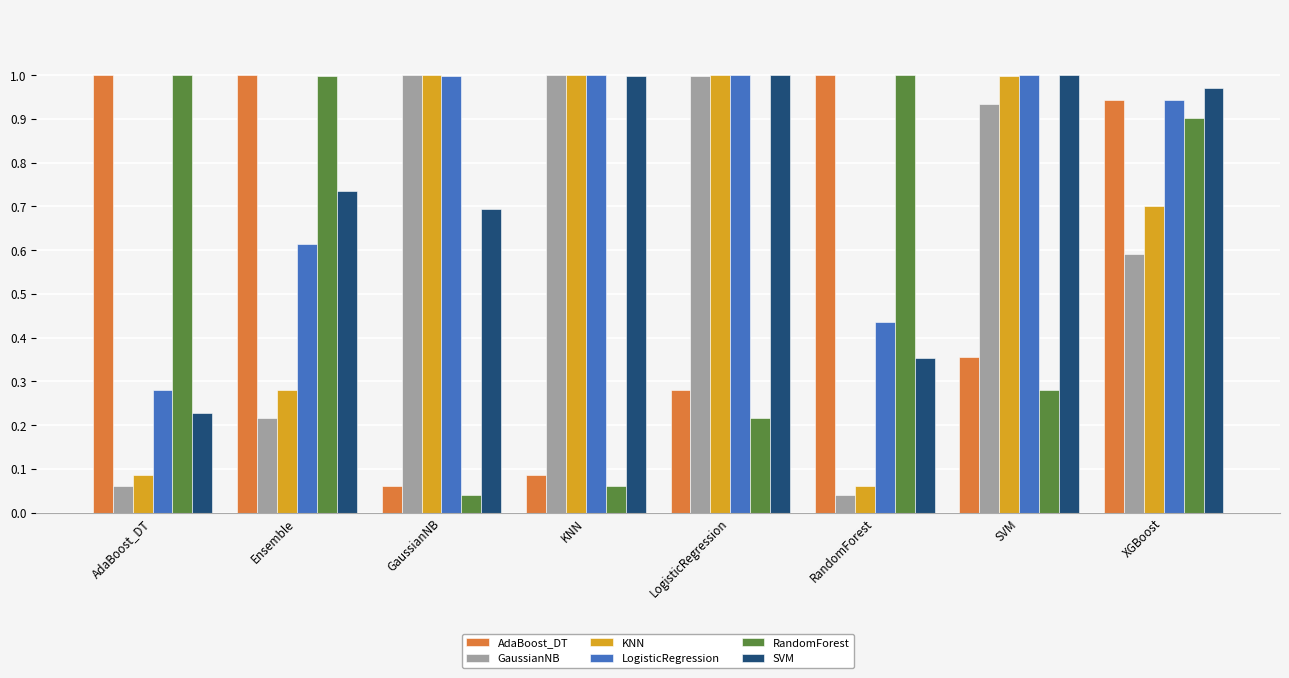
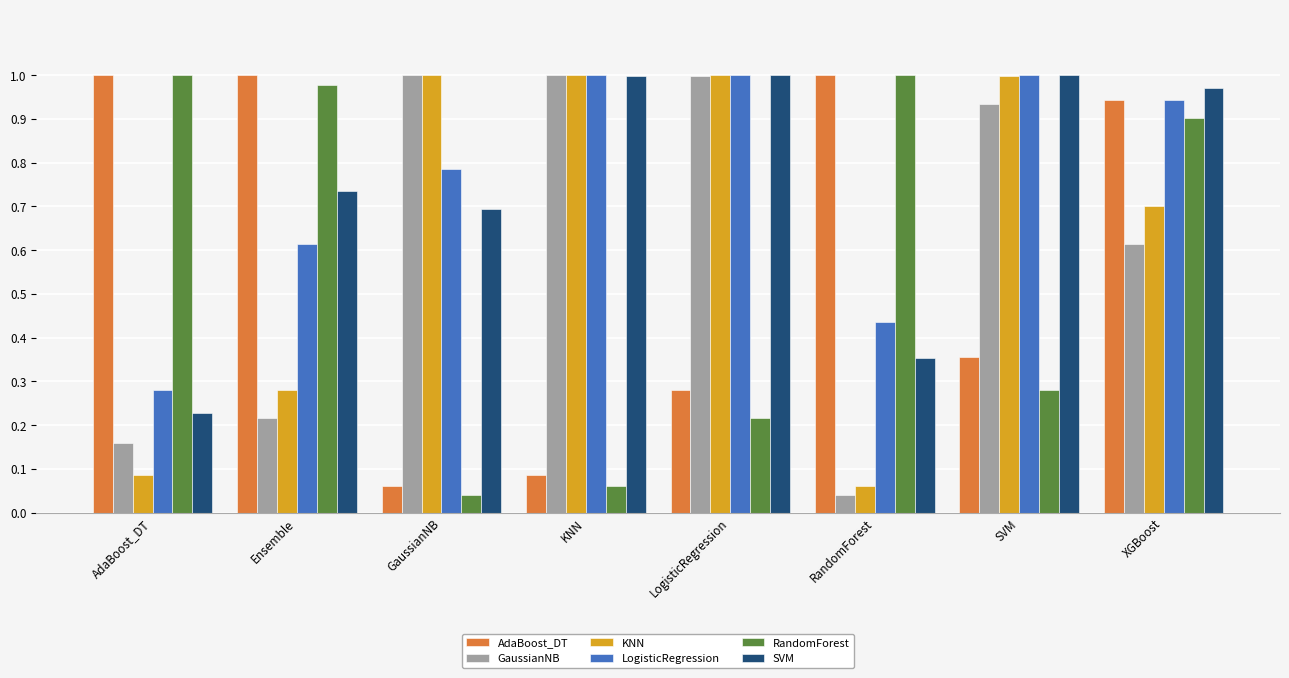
GaussianNB, AdaBoost_DT: 0.06 -> 0.16
RandomForest, Ensemble: 1.00 -> 0.98
LogisticRegression, GaussianNB: 1.00 -> 0.78
GaussianNB, XGBoost: 0.59 -> 0.62
